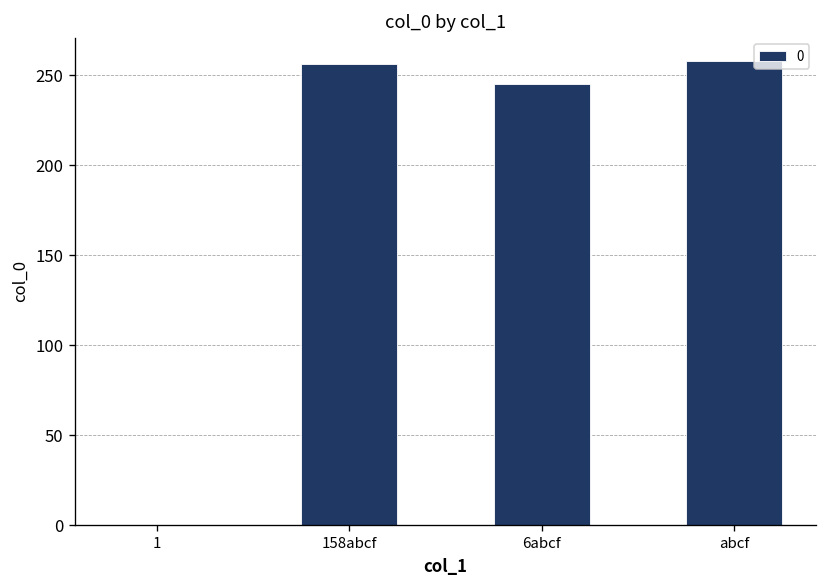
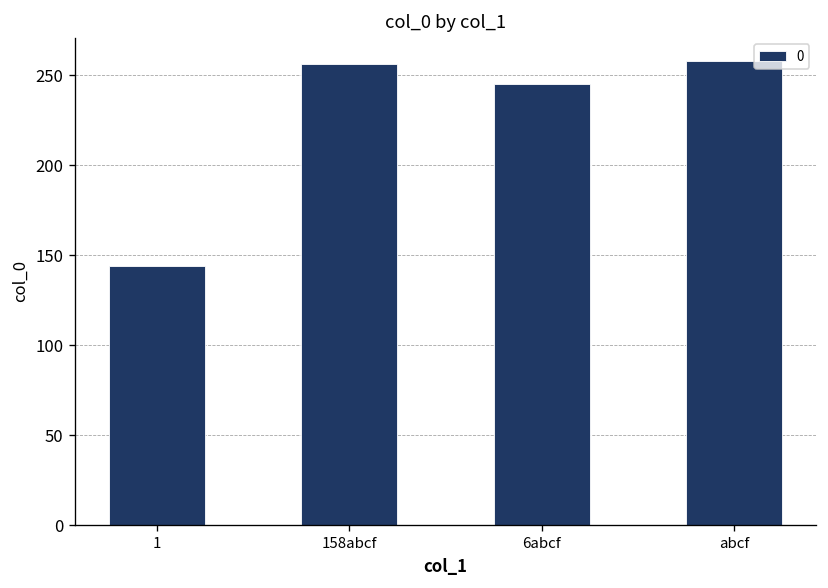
1: 0 -> 144
